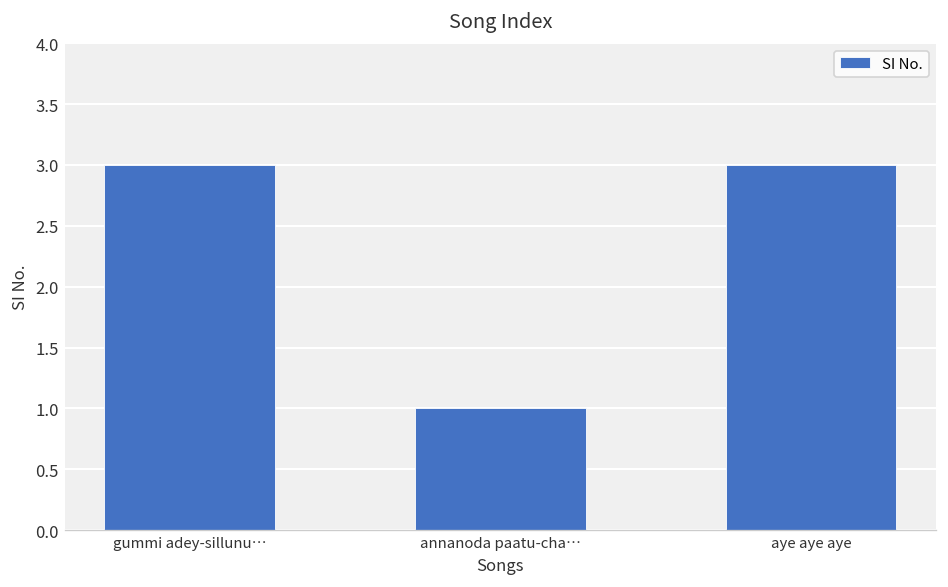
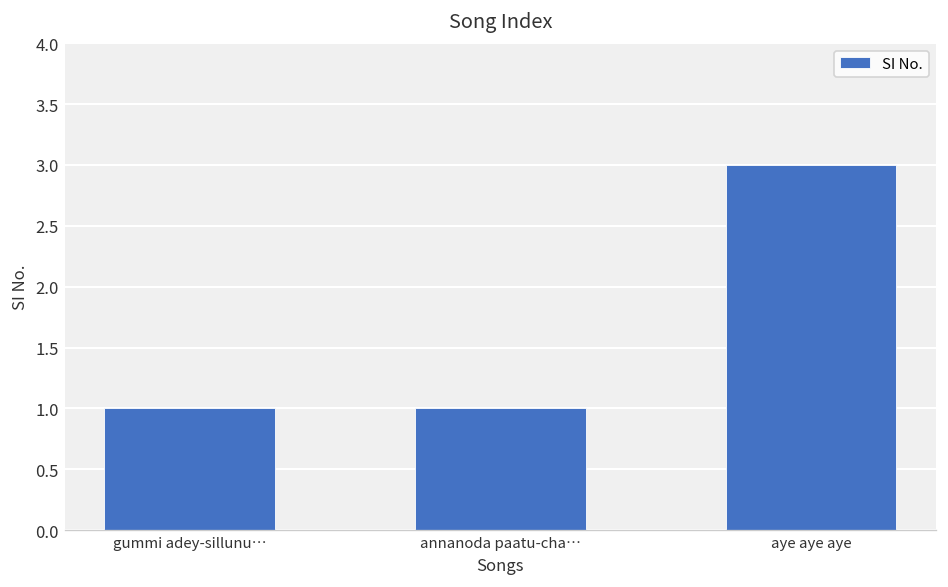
gummi adey-sillunu…: 3 -> 1
